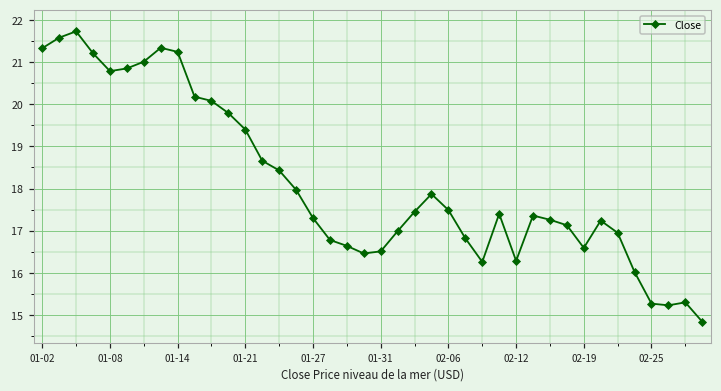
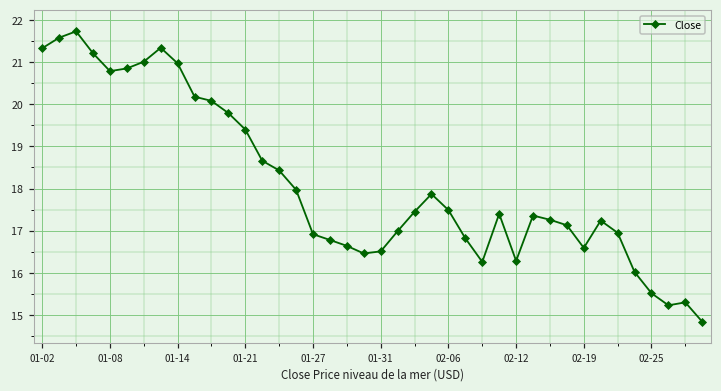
01-14: 21.2 -> 21.0
01-27: 17.3 -> 16.9
02-25: 15.3 -> 15.5
